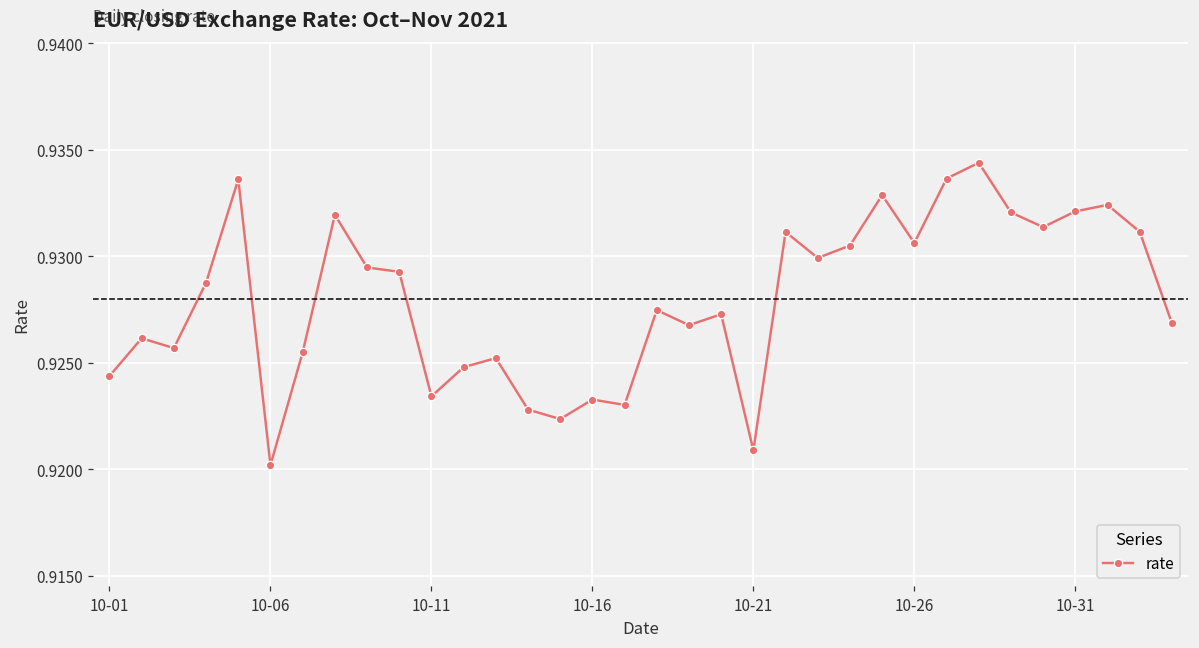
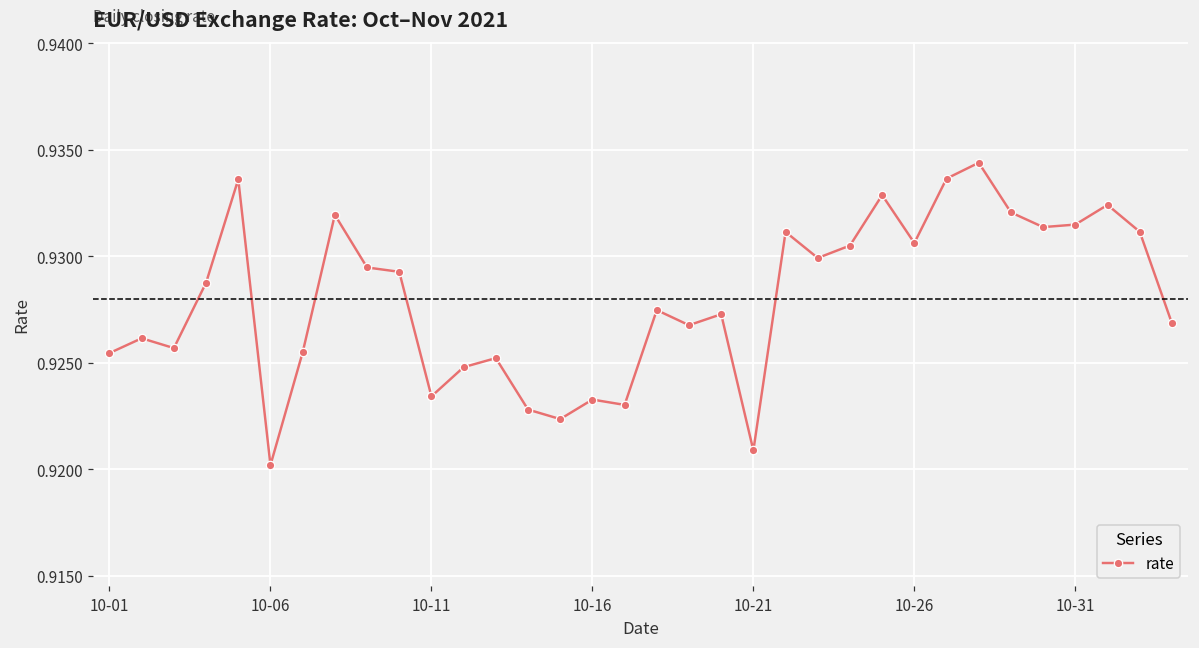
10-01: 0.9244 -> 0.9255
10-31: 0.9321 -> 0.9315
